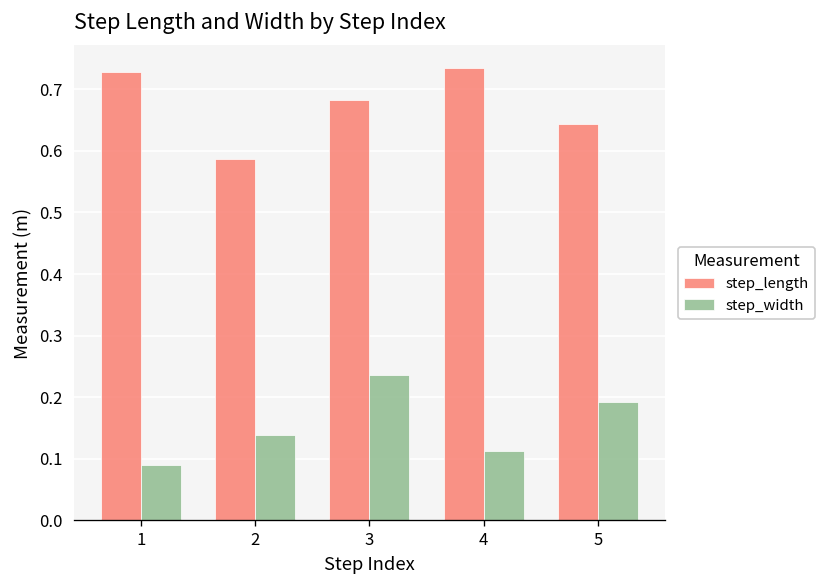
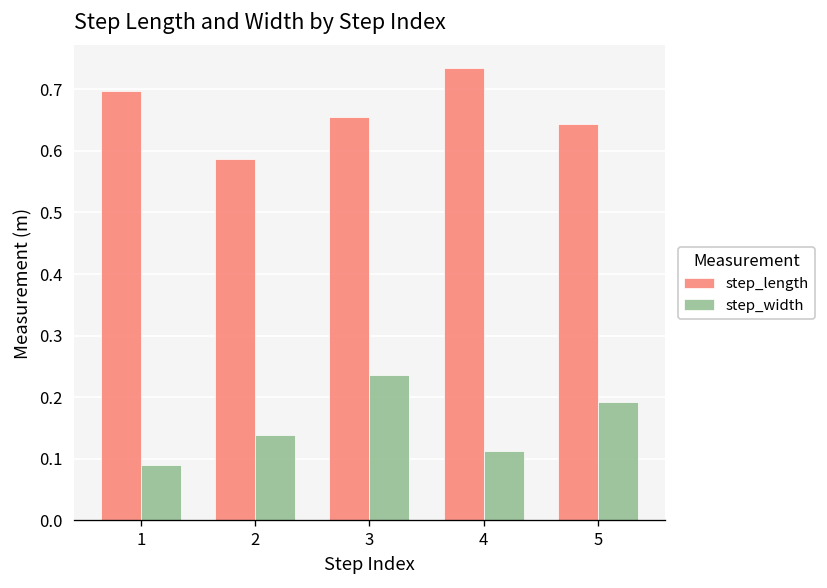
step_length, 1: 0.73 -> 0.70
step_length, 3: 0.68 -> 0.65
